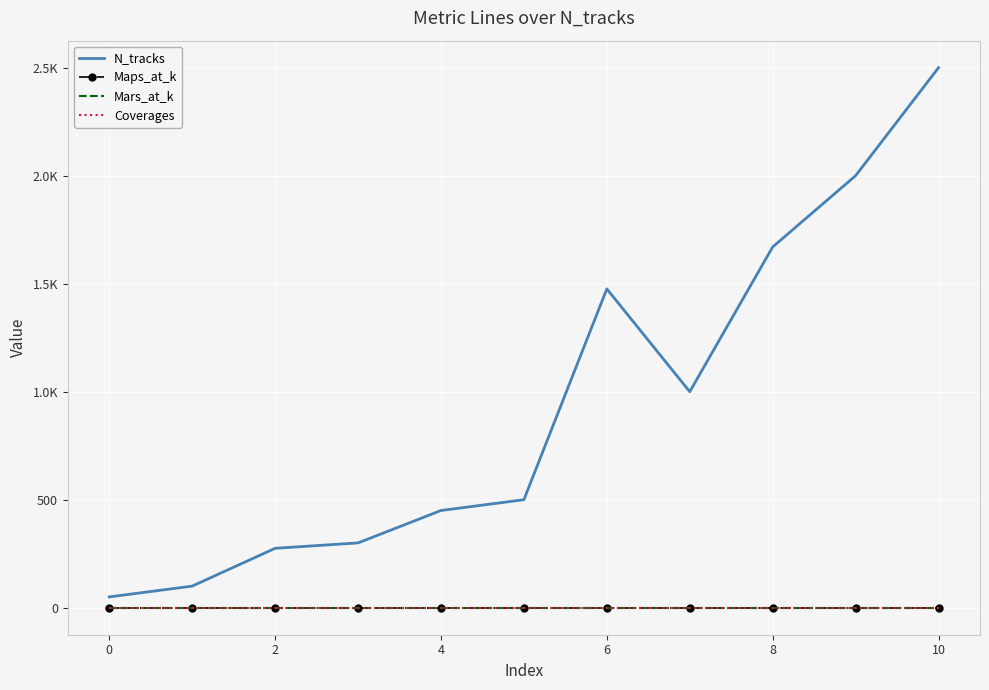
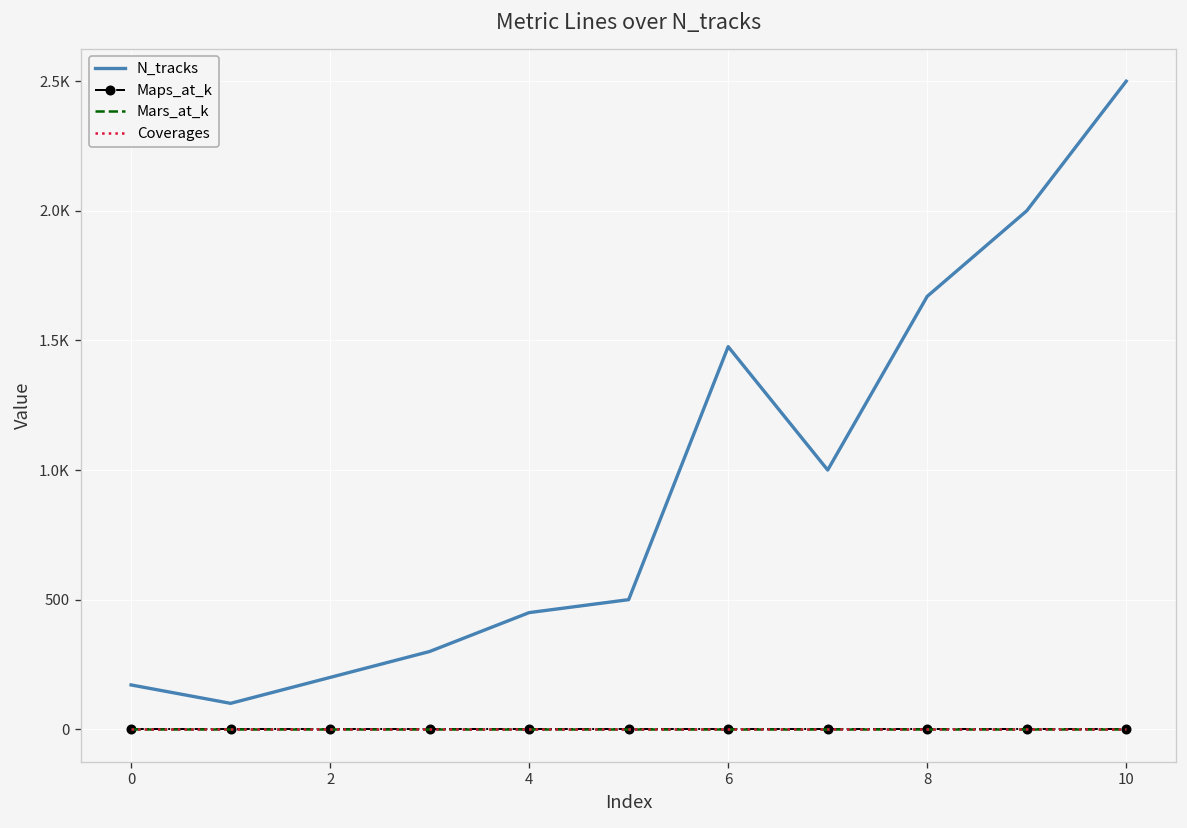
N_tracks, 0: 50 -> 170
N_tracks, 2: 280 -> 200
